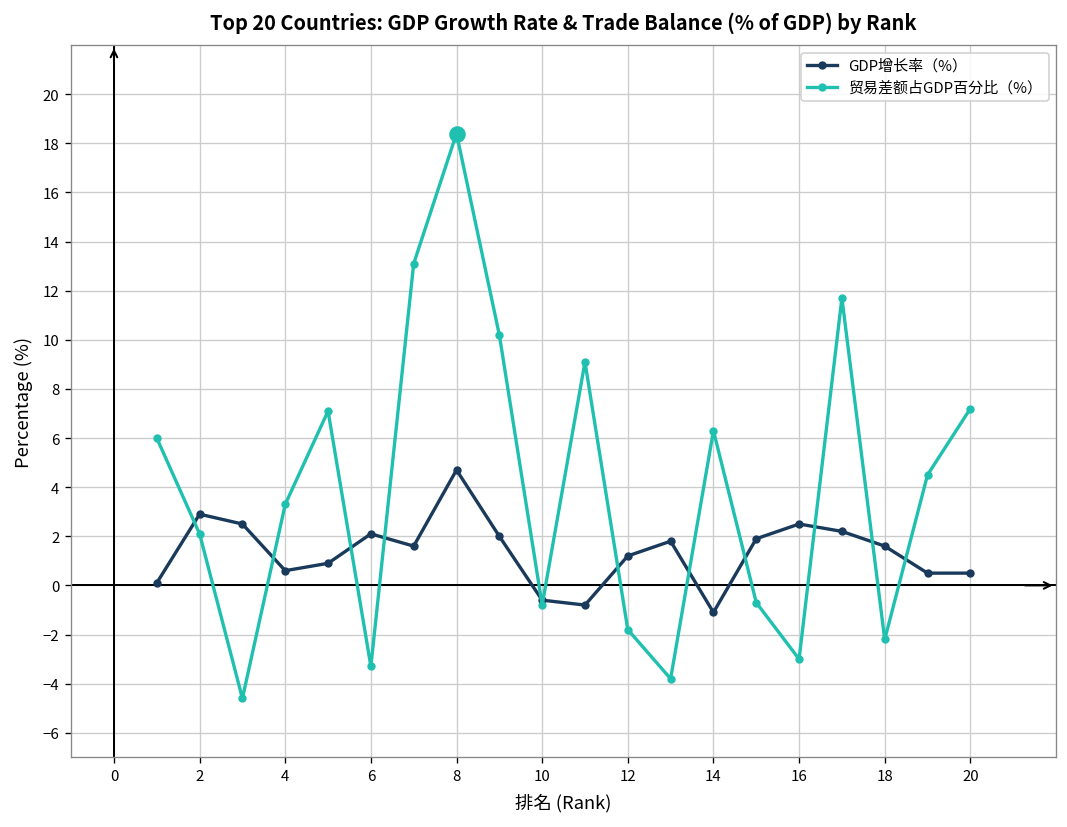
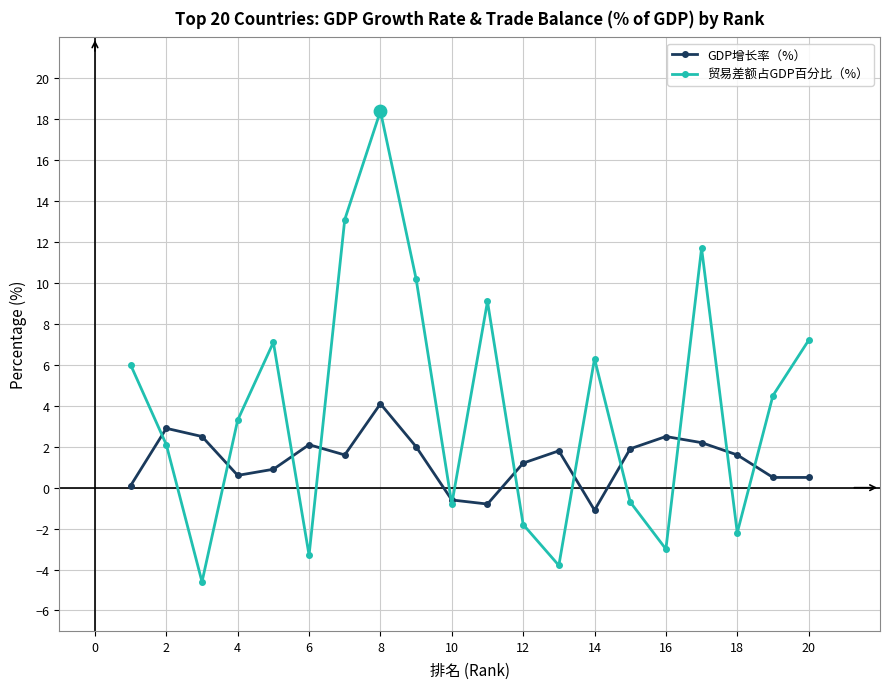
GDP增长率（%）, 8: 4.7 -> 4.1
